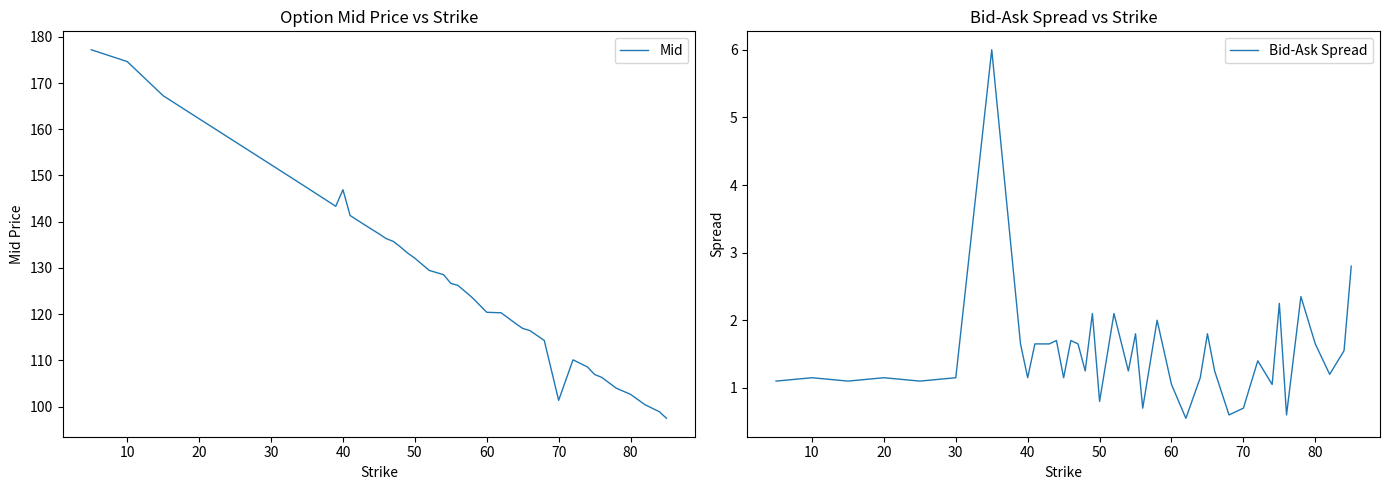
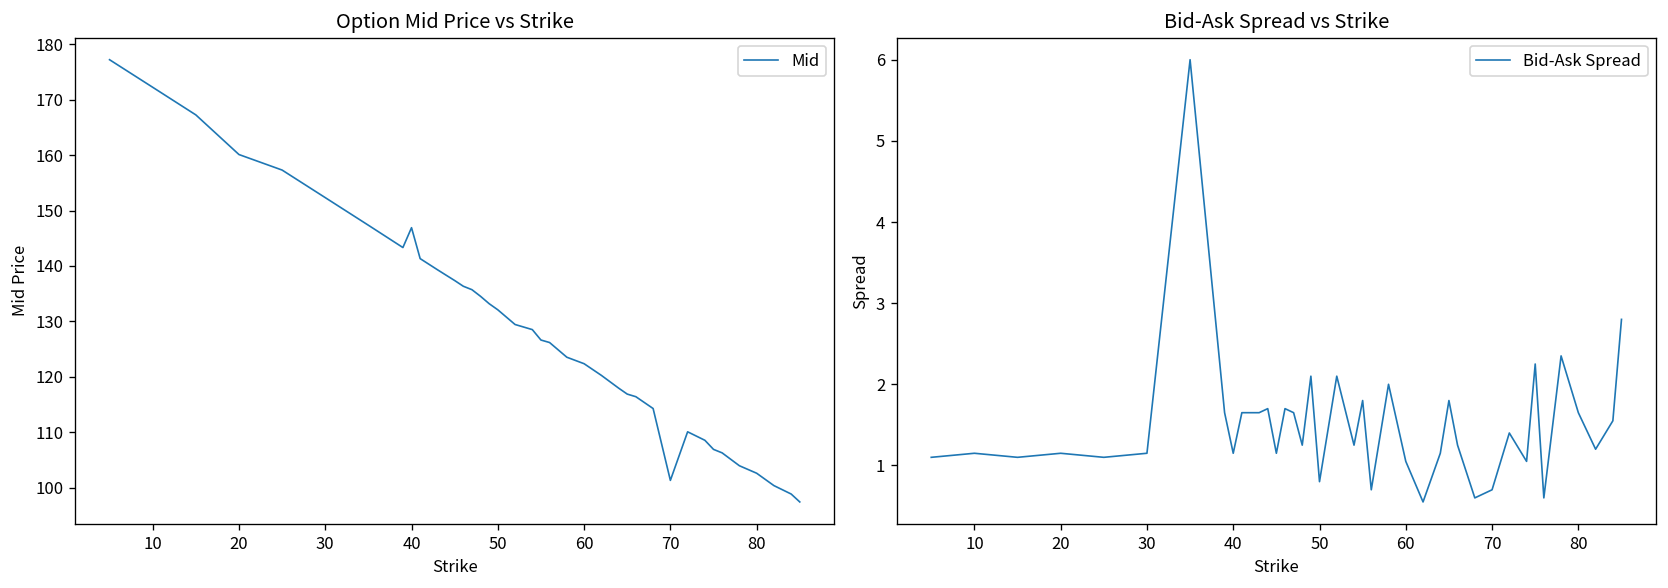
Option Mid Price vs Strike, 10: 175 -> 172
Option Mid Price vs Strike, 20: 162 -> 160
Option Mid Price vs Strike, 60: 120 -> 122
